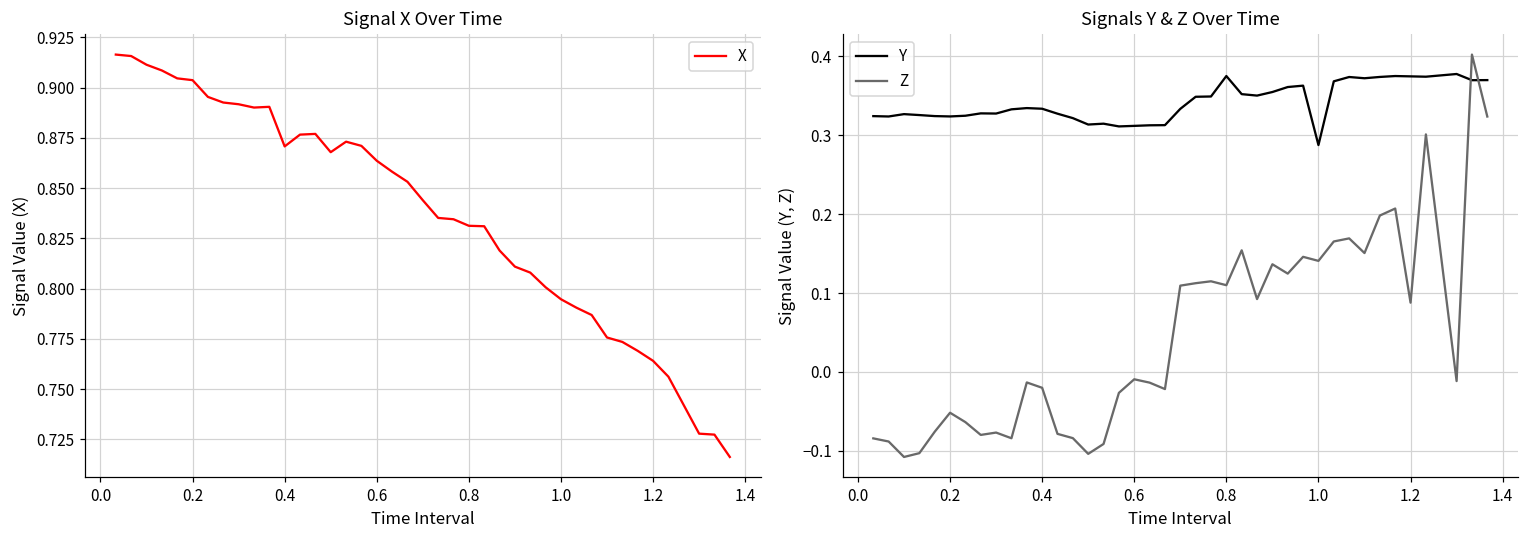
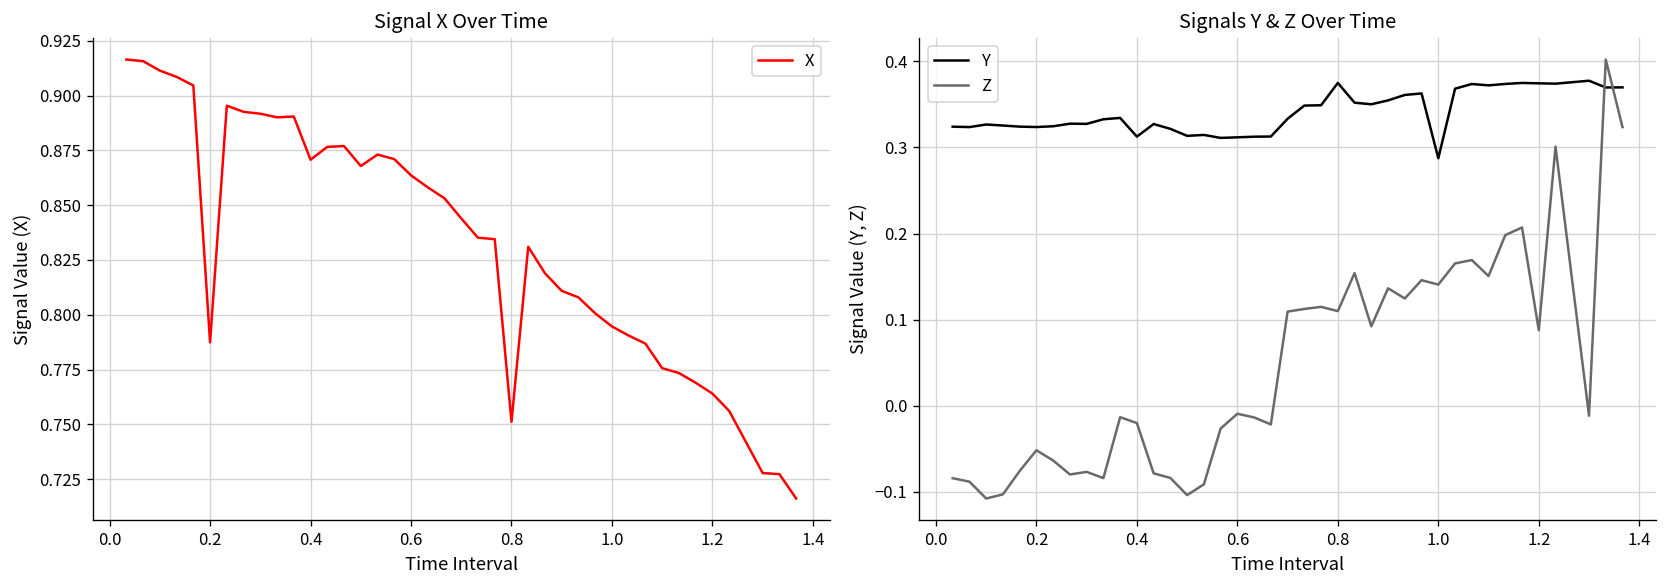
Signal X Over Time, 0.2: 0.904 -> 0.787
Signal X Over Time, 0.8: 0.831 -> 0.751
Signals Y & Z Over Time, Y, 0.4: 0.33 -> 0.31
